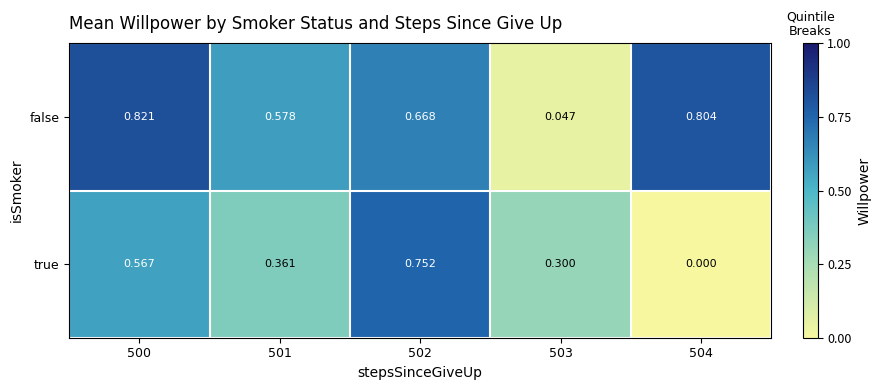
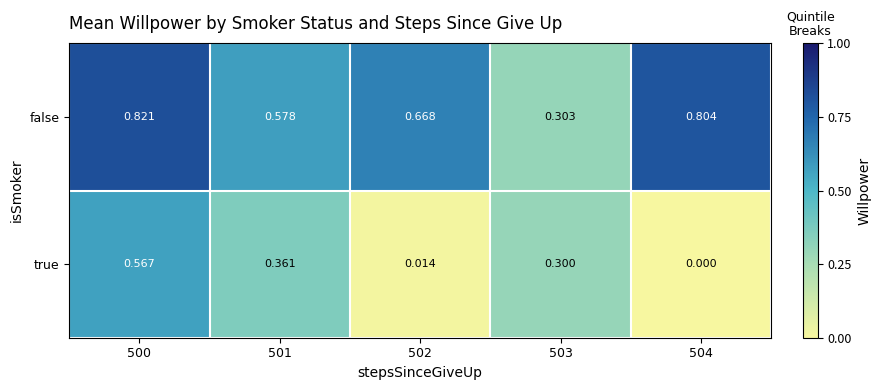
false, 503: 0.047 -> 0.303
true, 502: 0.752 -> 0.014
